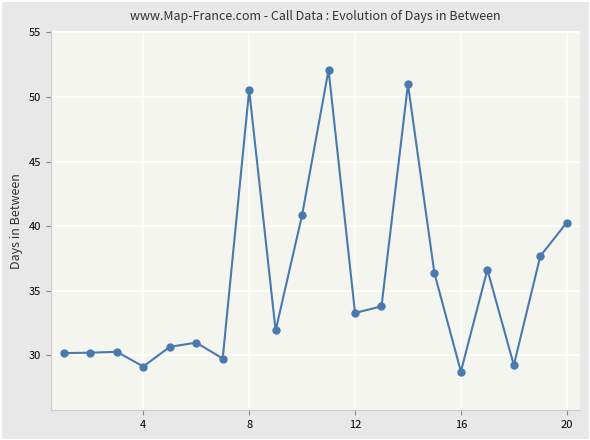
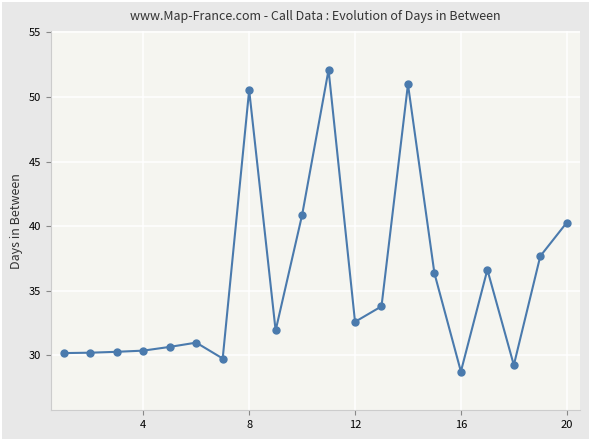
4: 29.1 -> 30.4
12: 33.3 -> 32.6
